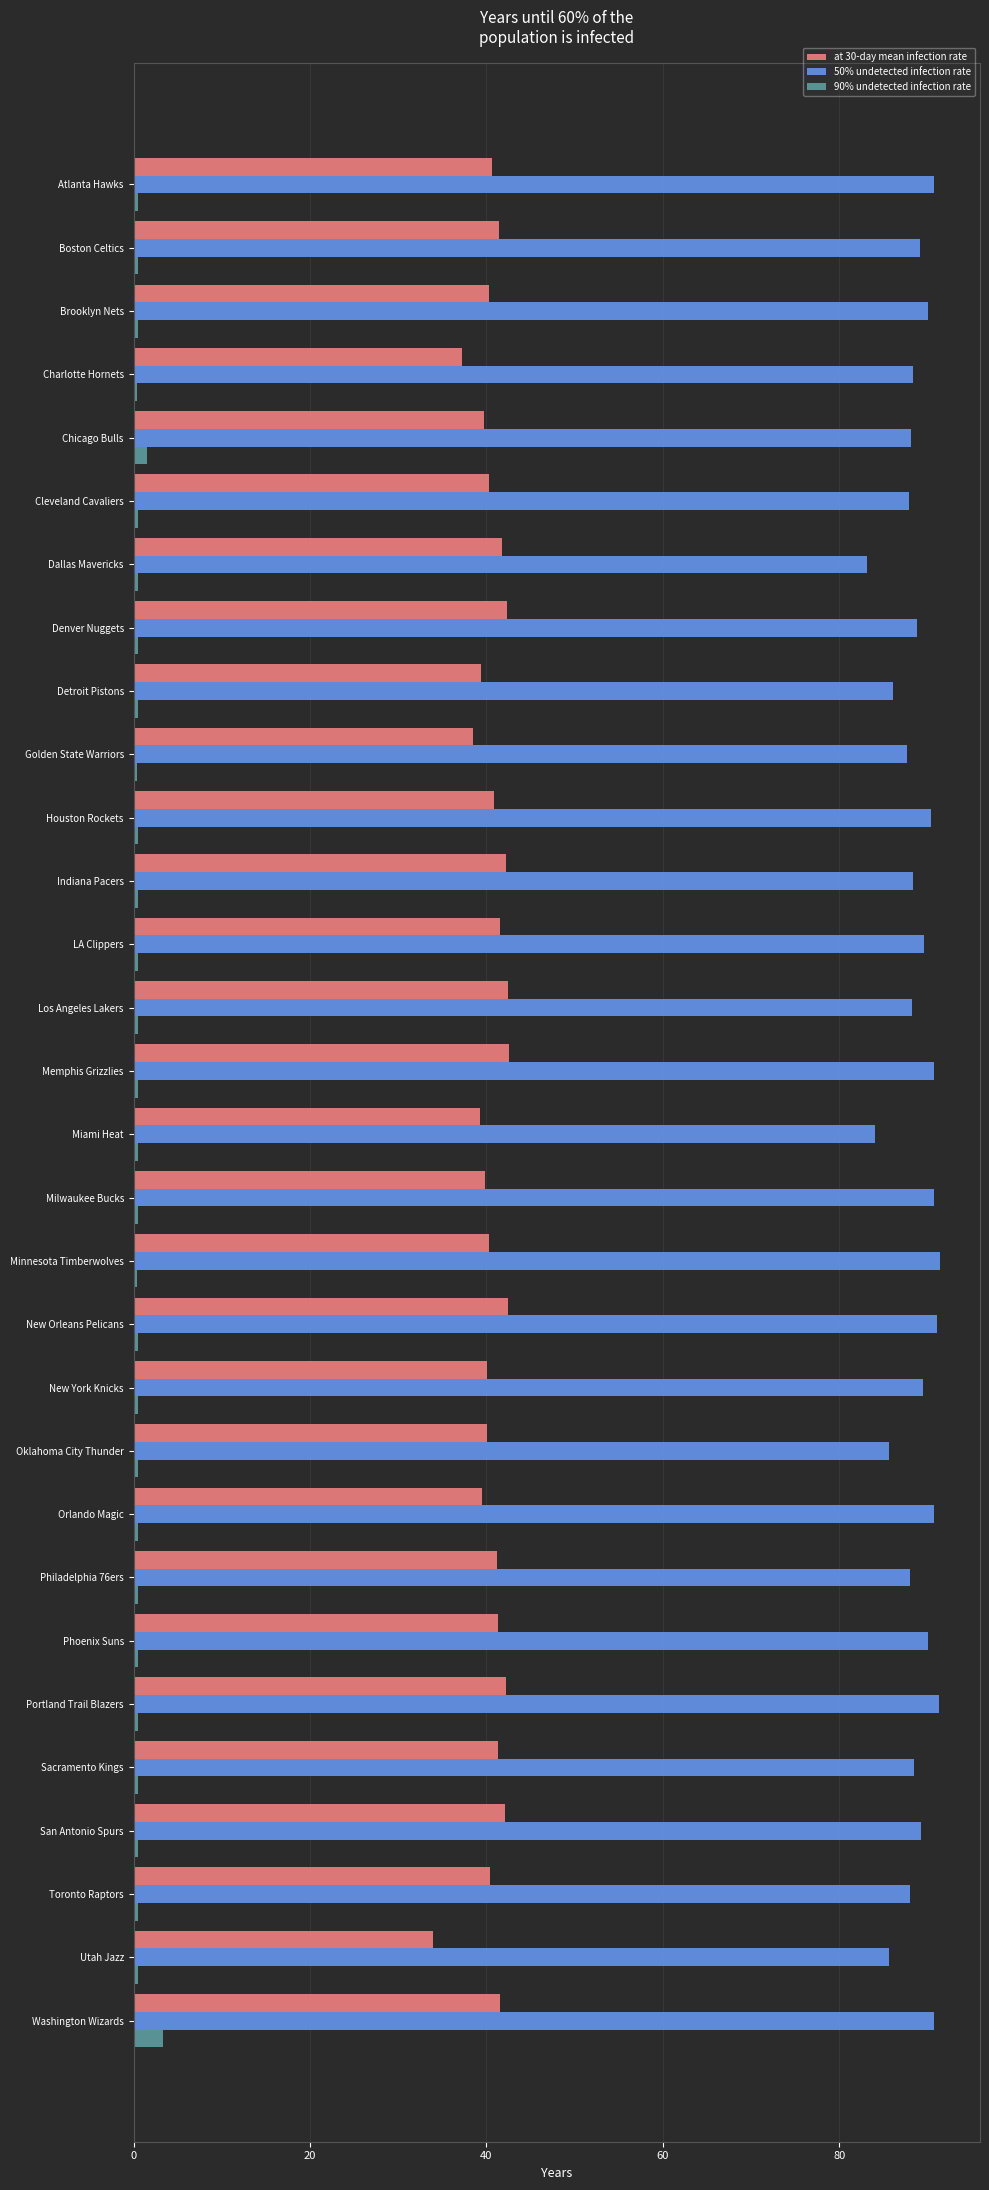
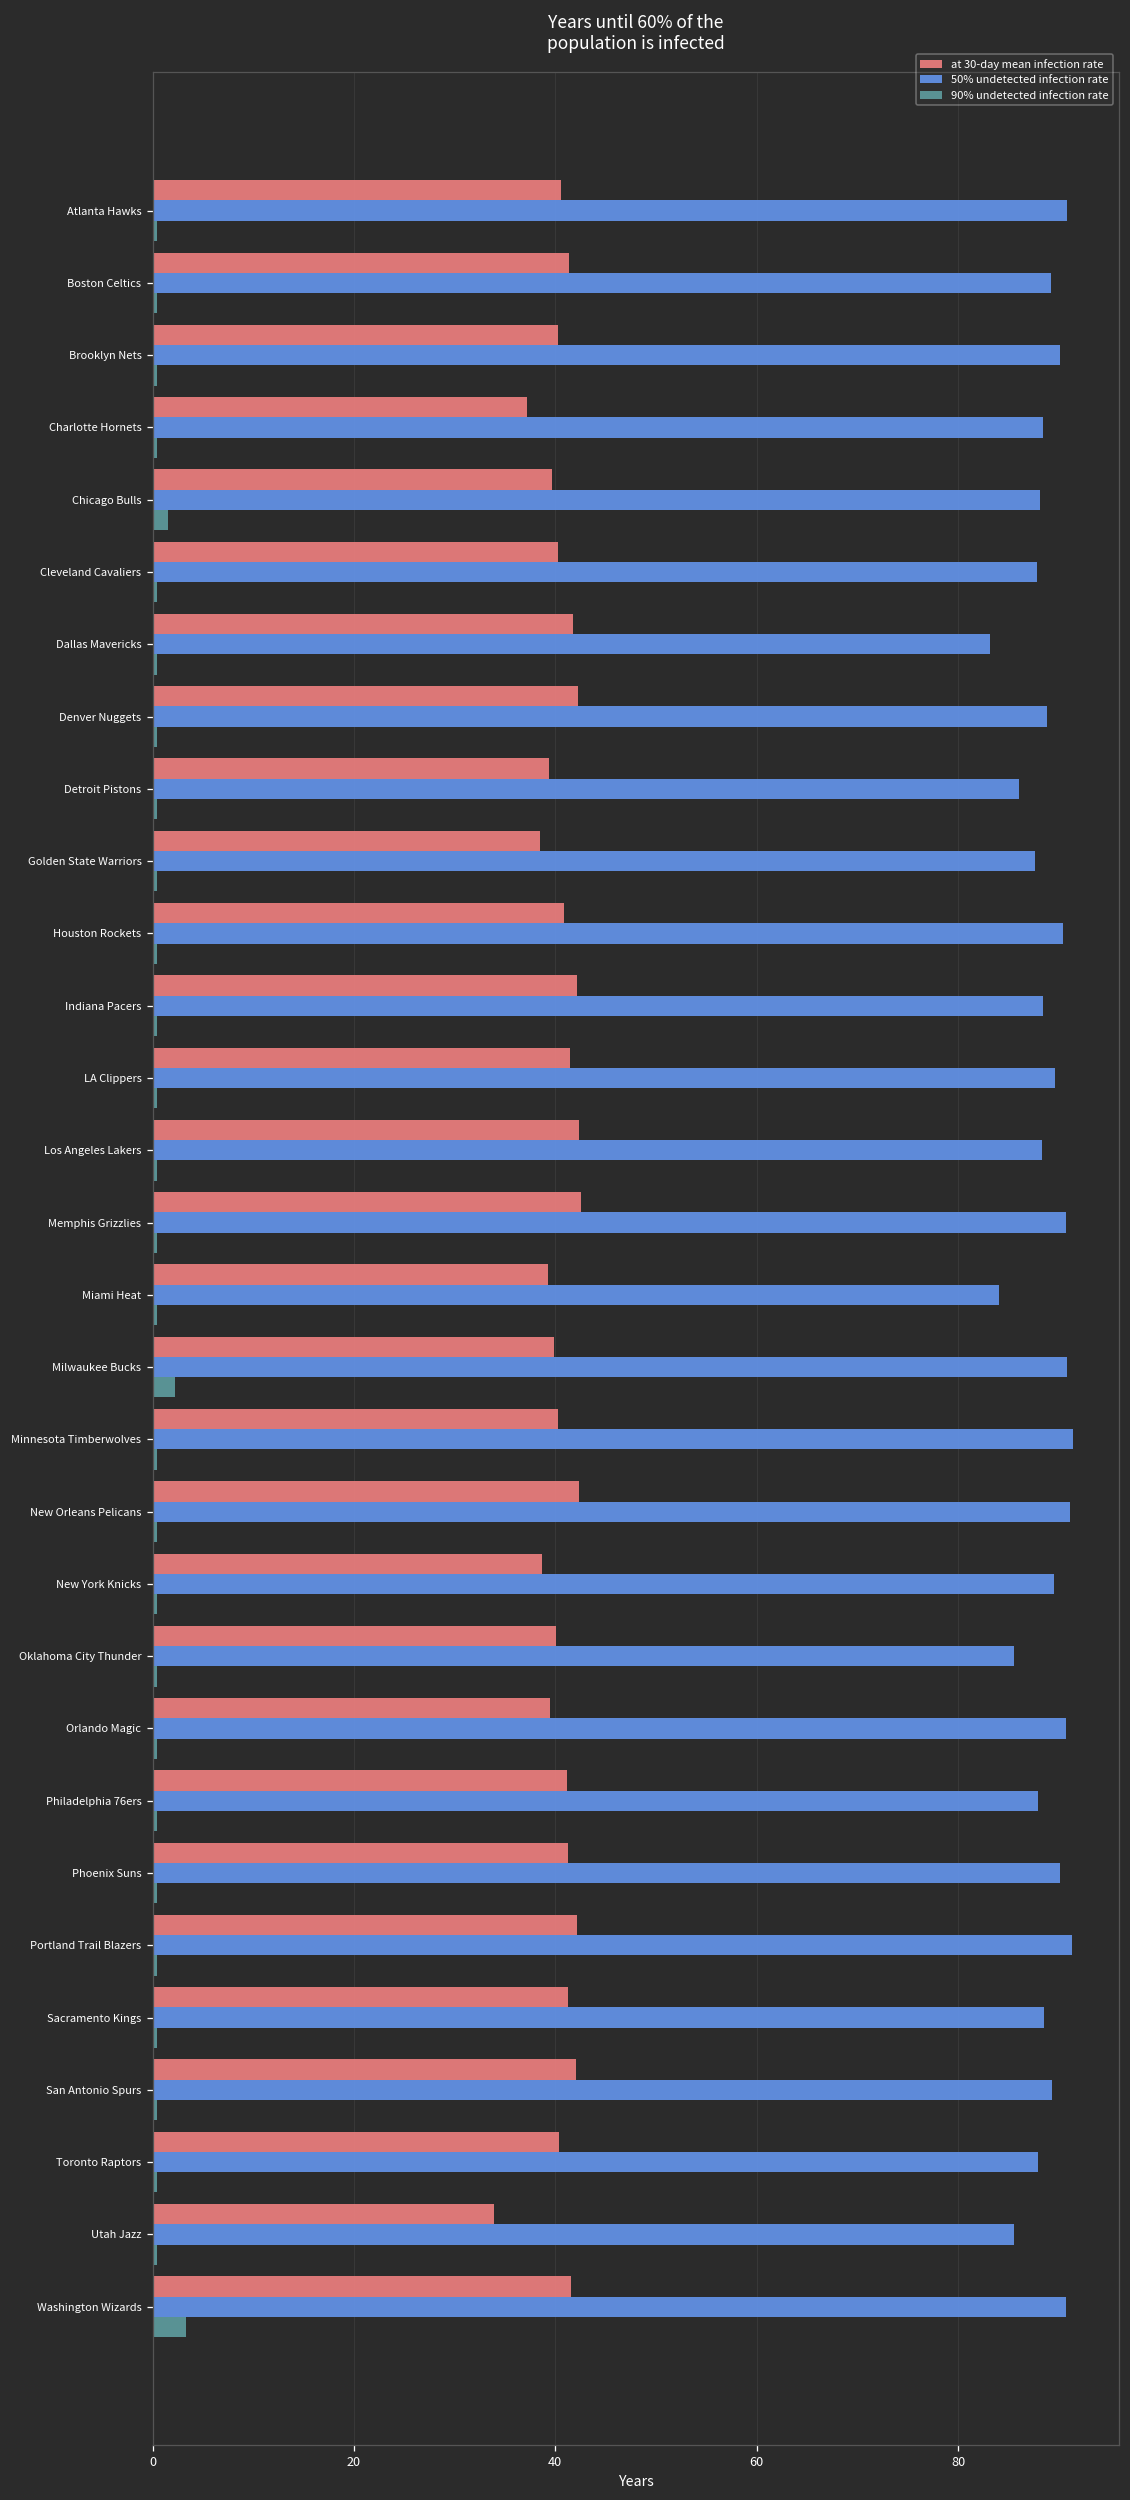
90% undetected infection rate, Milwaukee Bucks: 0 -> 2
at 30-day mean infection rate, New York Knicks: 40 -> 39
